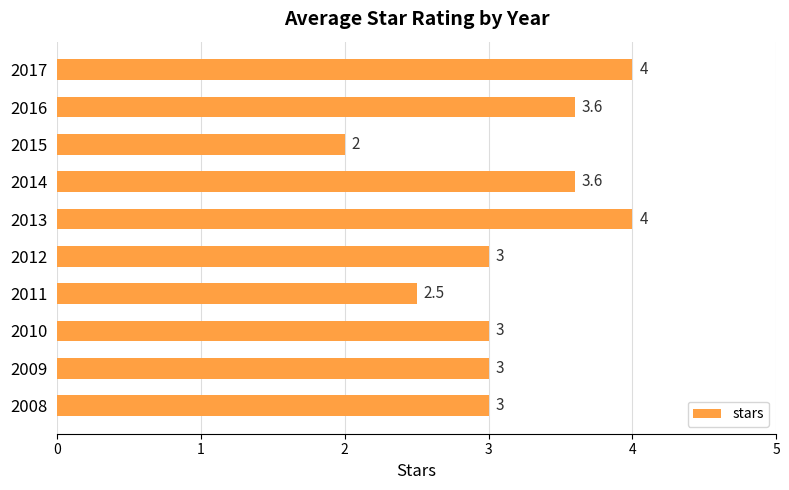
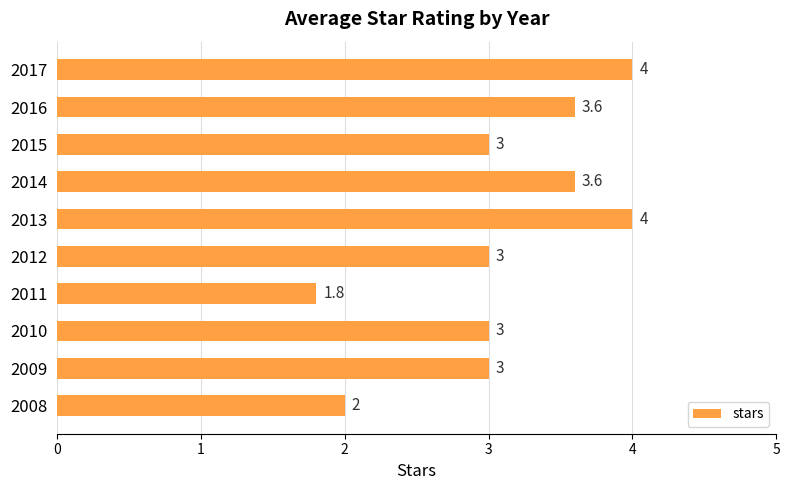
2015: 2 -> 3
2011: 2.5 -> 1.8
2008: 3 -> 2
